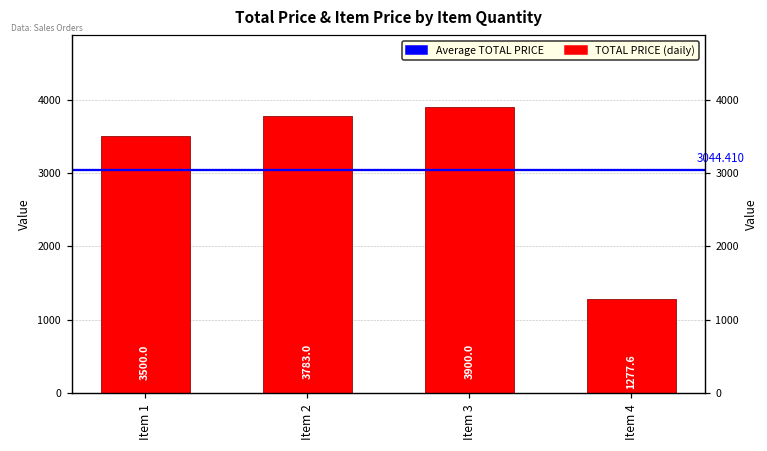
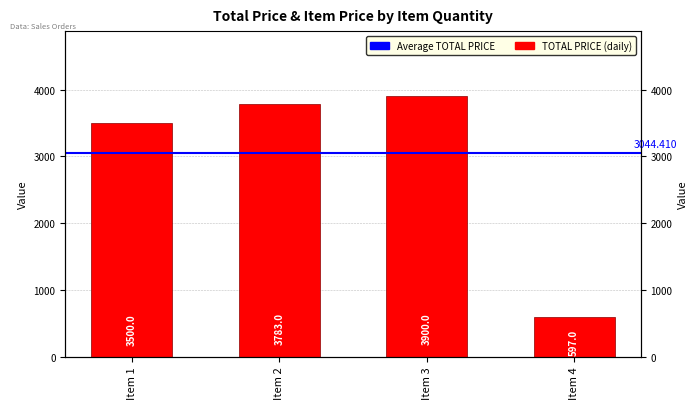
Item 4: 1277.6 -> 597.0
